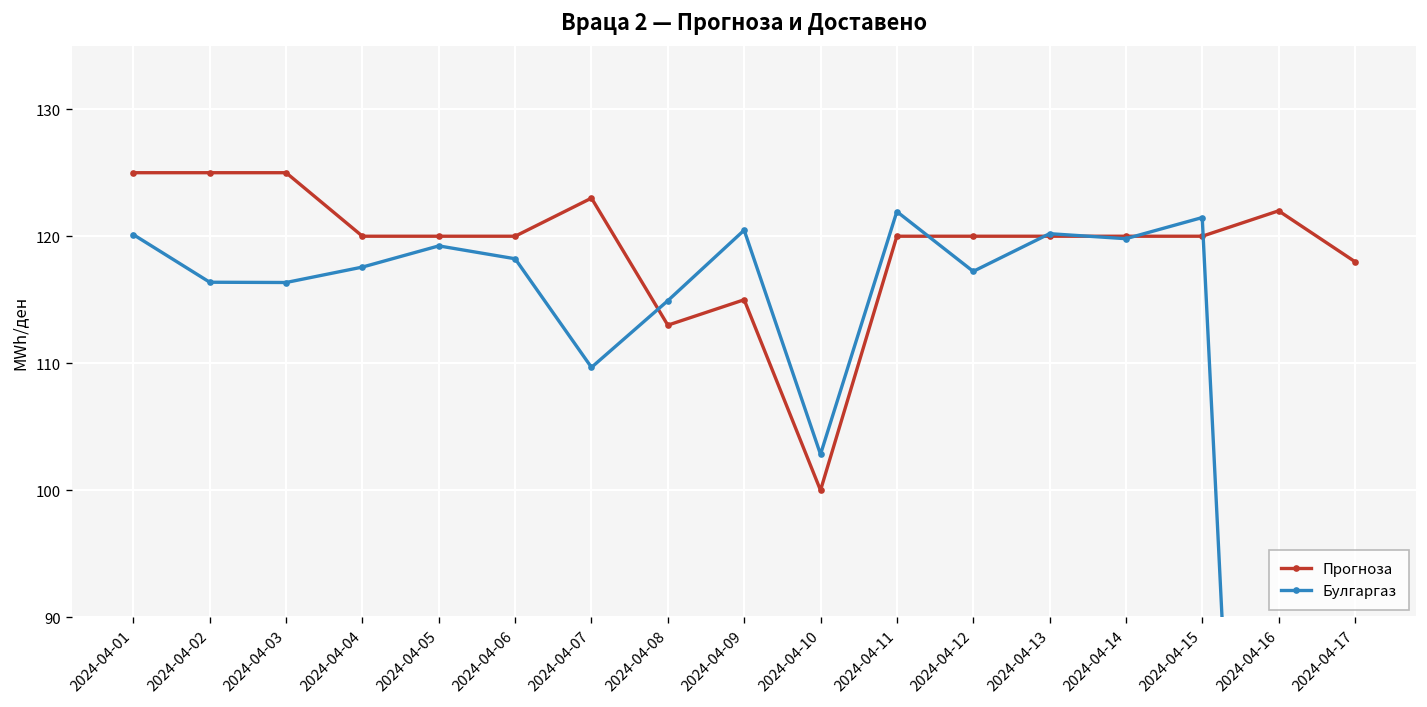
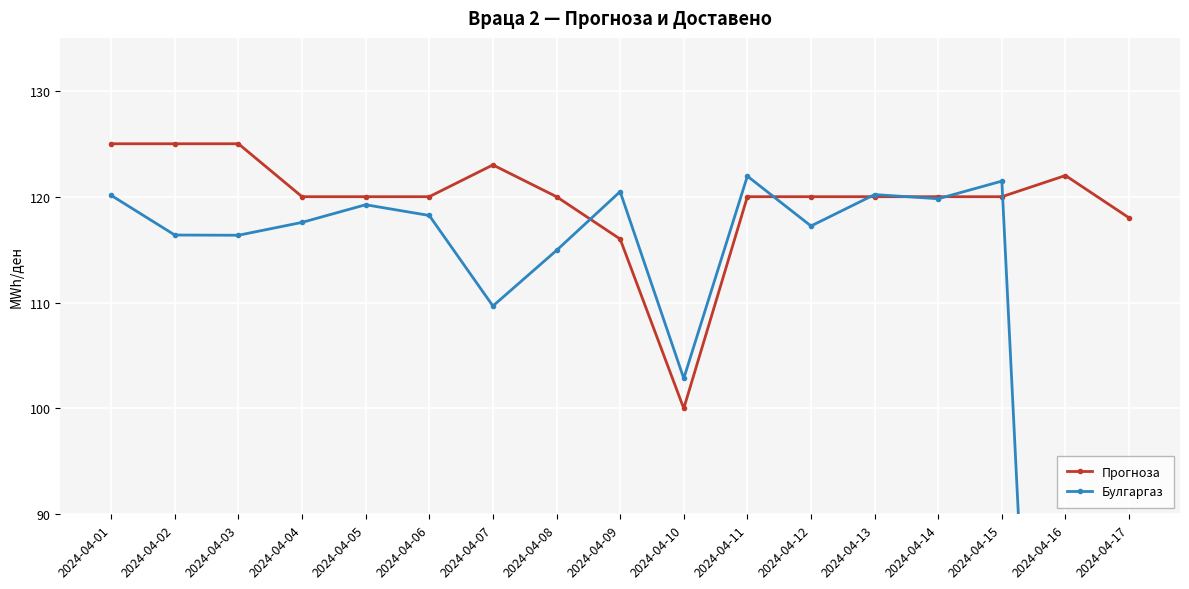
Прогноза, 2024-04-08: 113 -> 120
Прогноза, 2024-04-09: 115 -> 116
